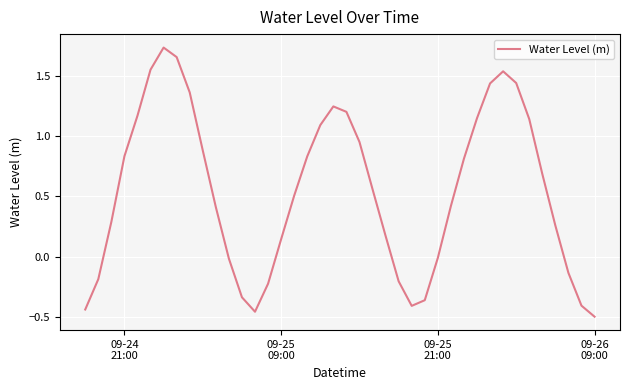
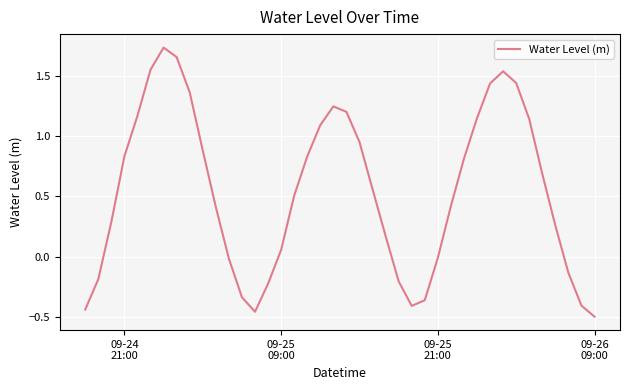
09-25 09:00: 0.14 -> 0.06
